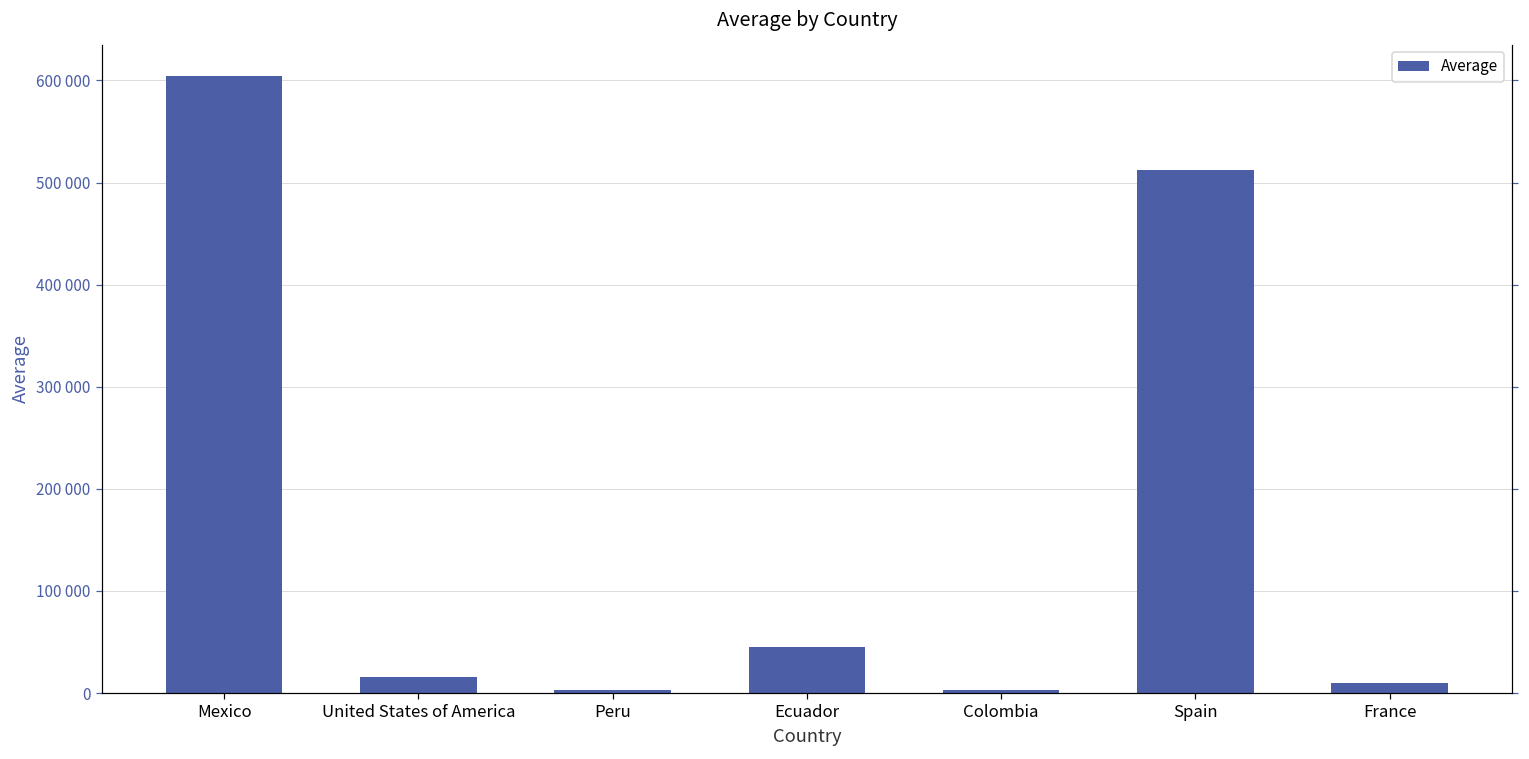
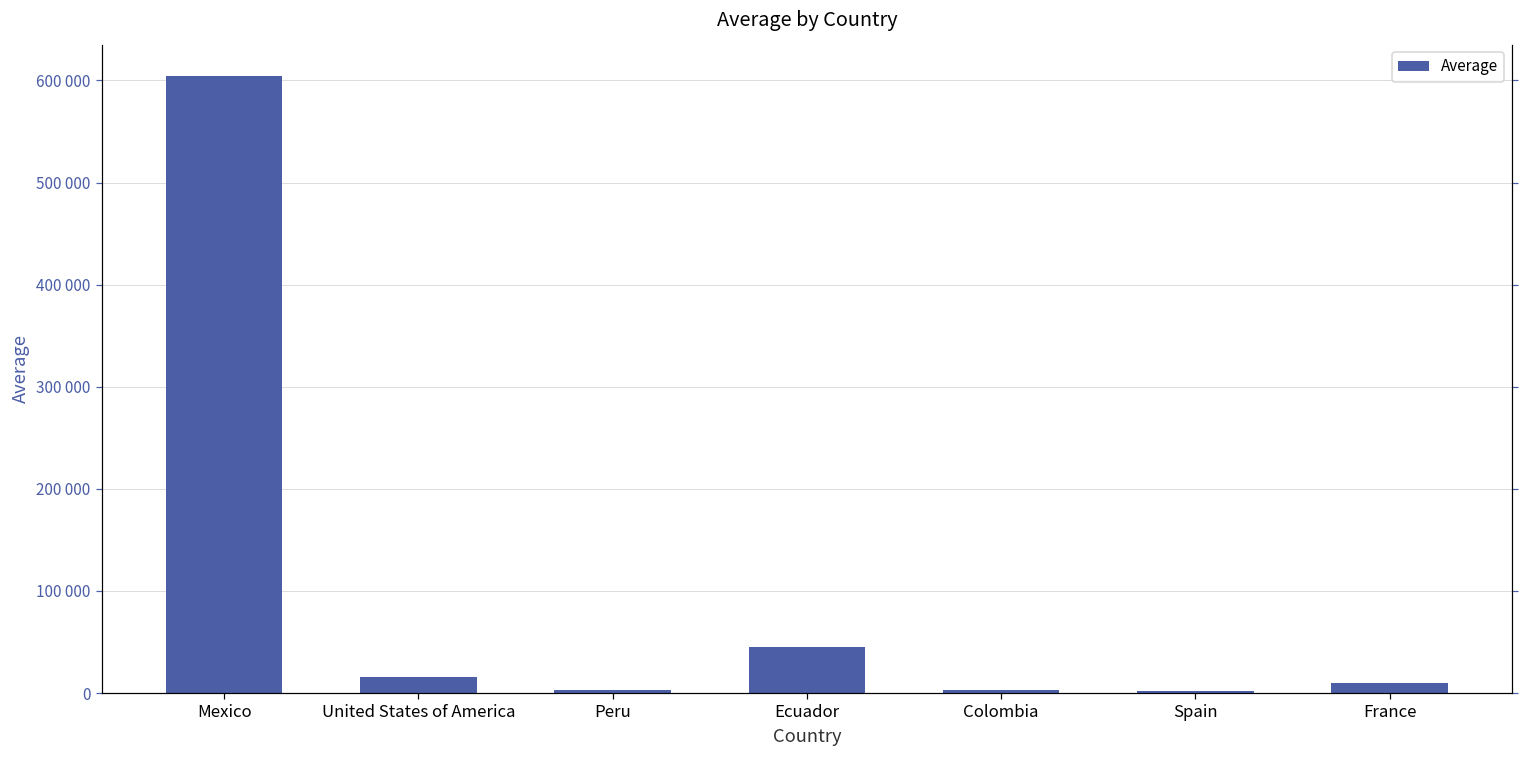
Spain: 510000 -> 0
